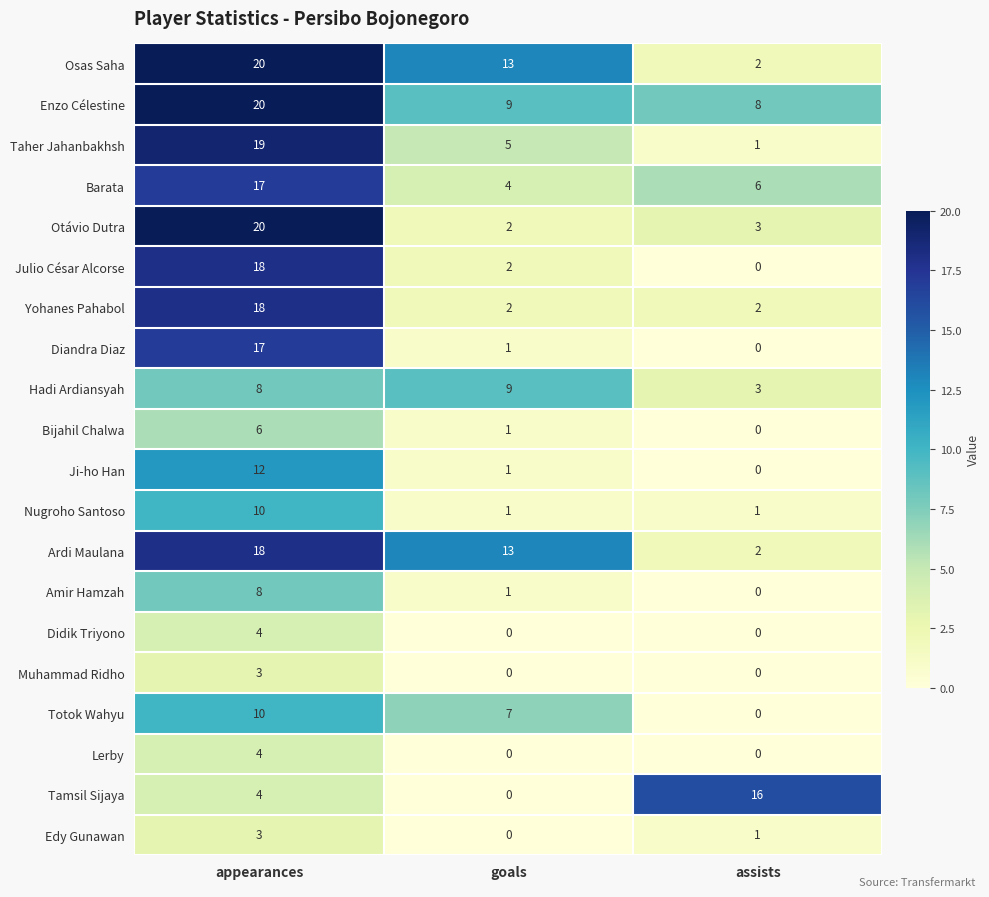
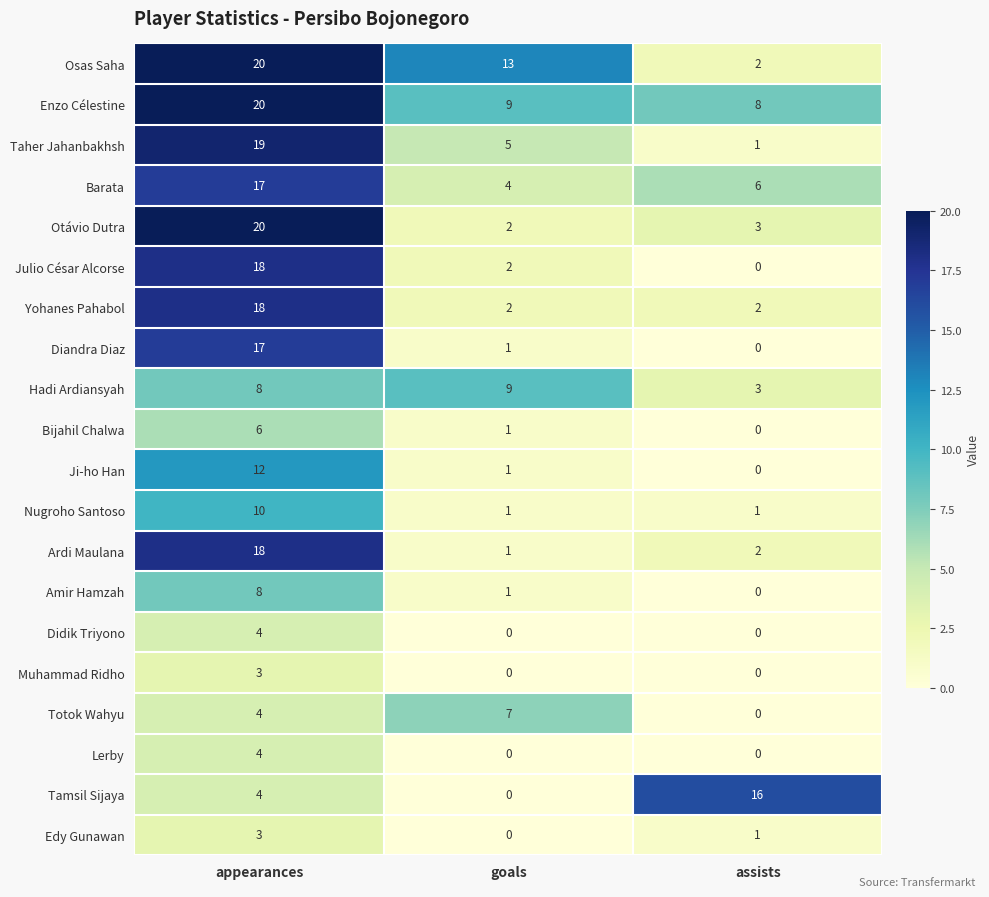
Ardi Maulana, goals: 13 -> 1
Totok Wahyu, appearances: 10 -> 4
